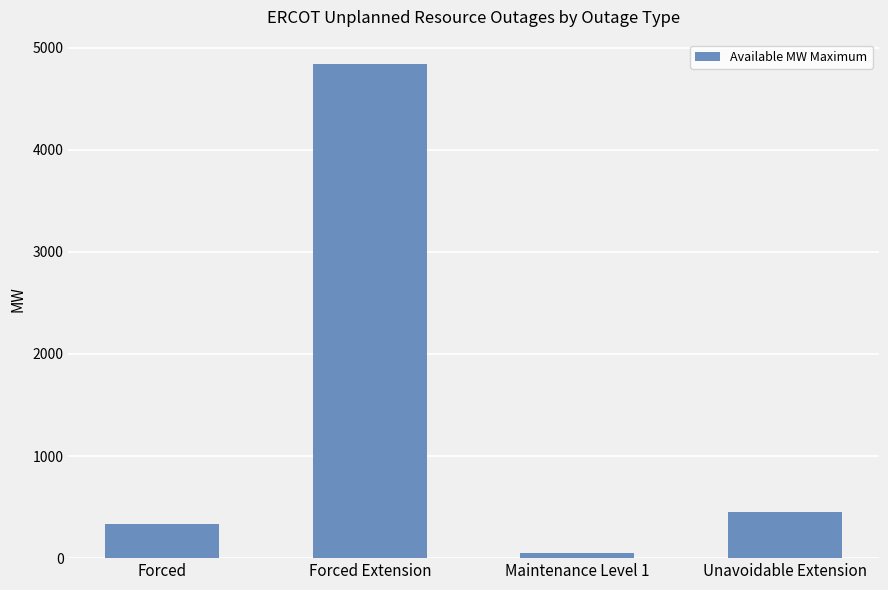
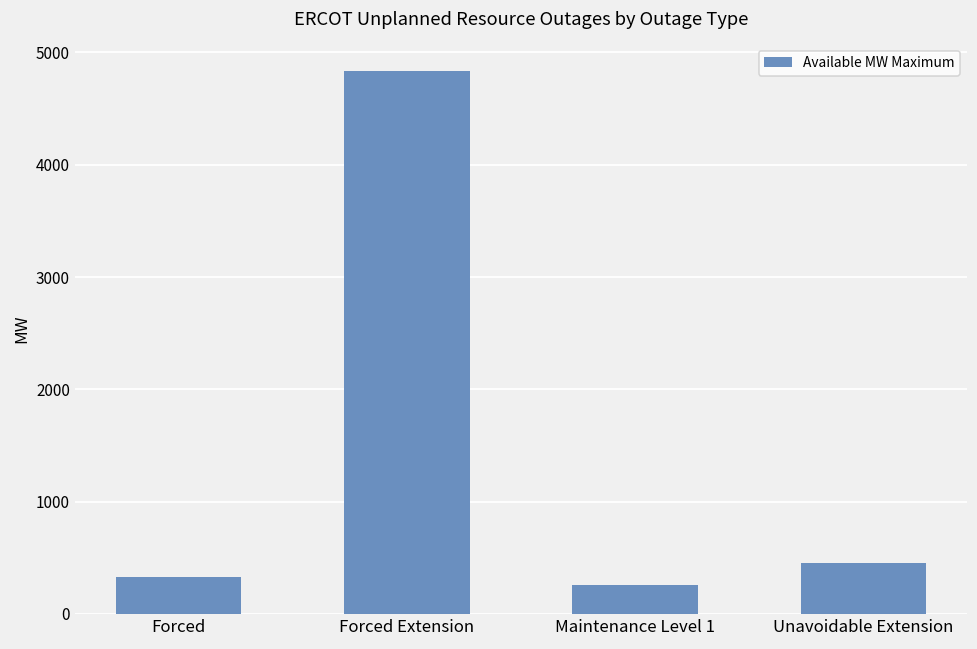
Maintenance Level 1: 60 -> 260
